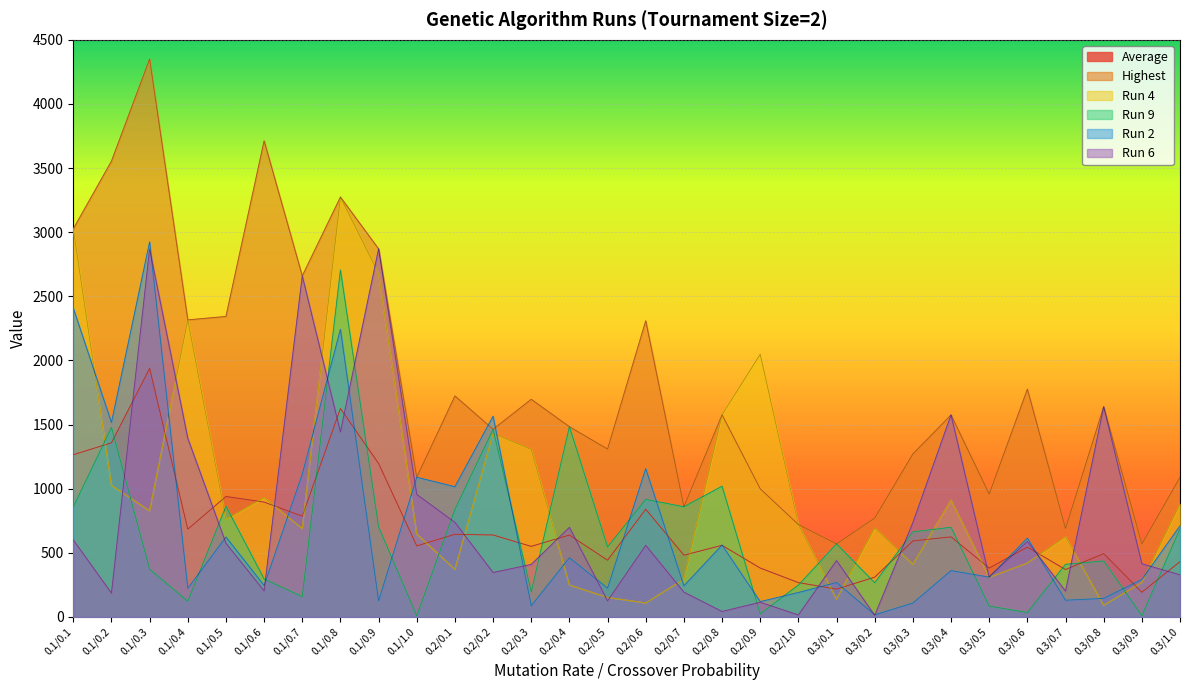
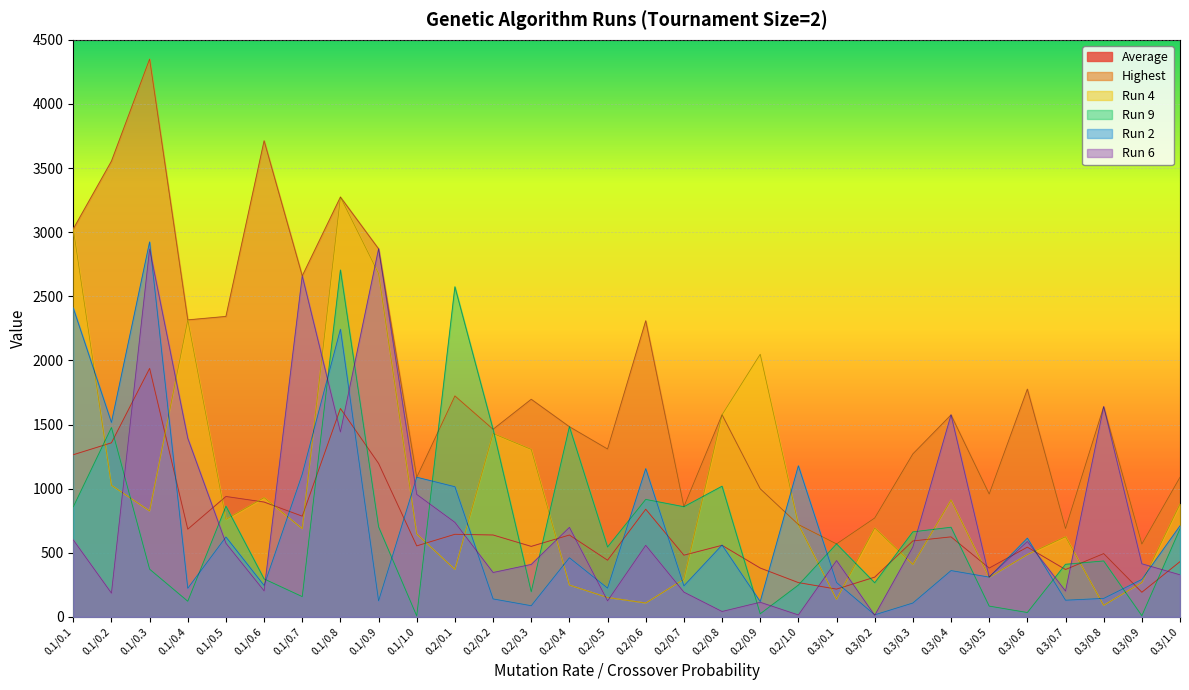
Run 9, 0.2/0.1: 840 -> 2570
Run 2, 0.2/0.2: 1570 -> 140
Run 2, 0.2/1.0: 190 -> 1180
Run 6, 0.3/0.3: 740 -> 550
Run 4, 0.3/0.6: 420 -> 490
